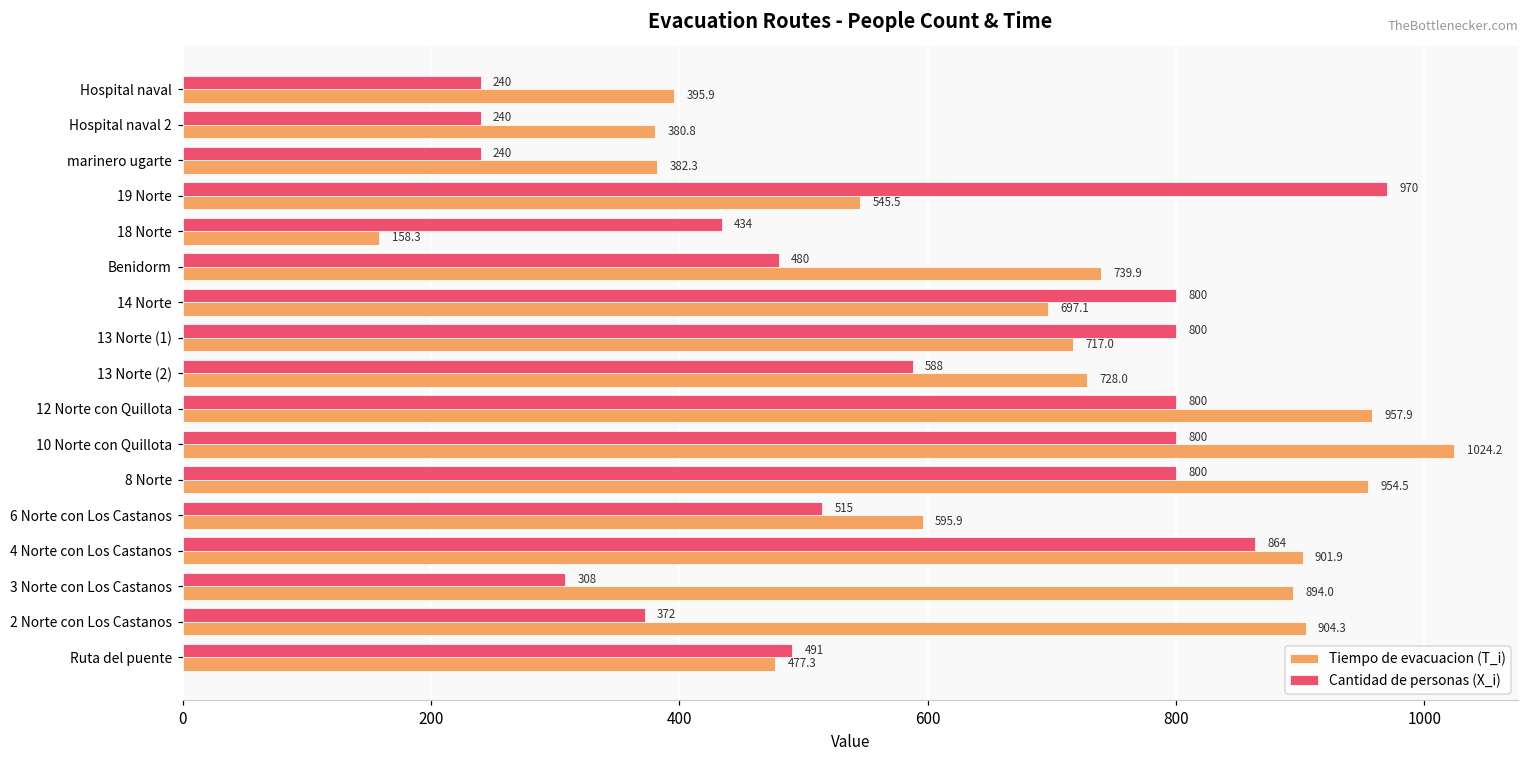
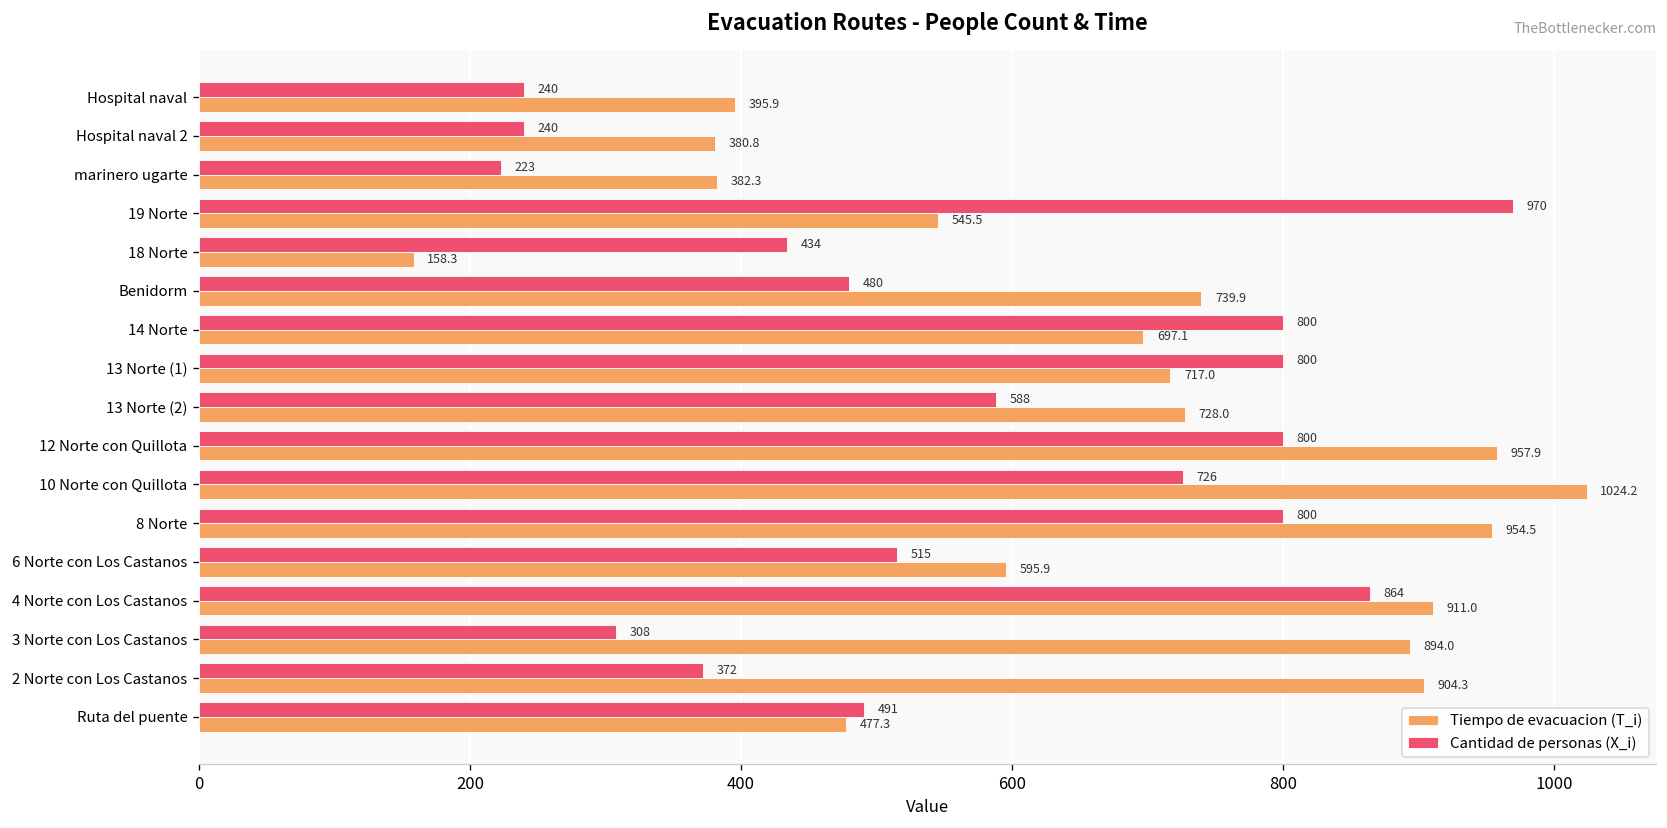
Cantidad de personas (X_i), marinero ugarte: 240 -> 223
Cantidad de personas (X_i), 10 Norte con Quillota: 800 -> 726
Tiempo de evacuacion (T_i), 4 Norte con Los Castanos: 901.9 -> 911.0
